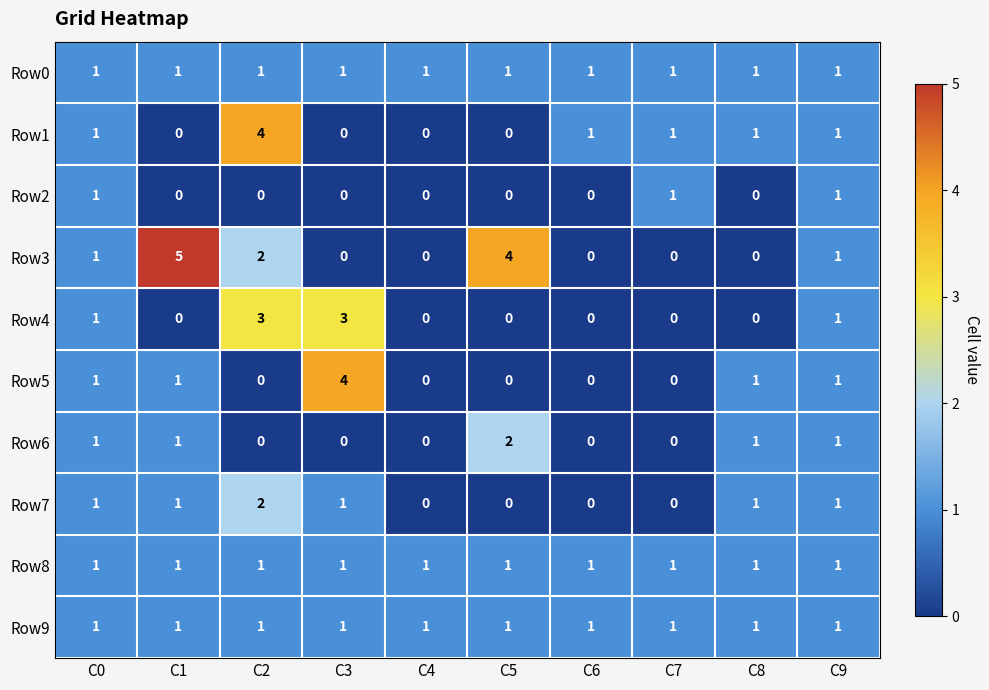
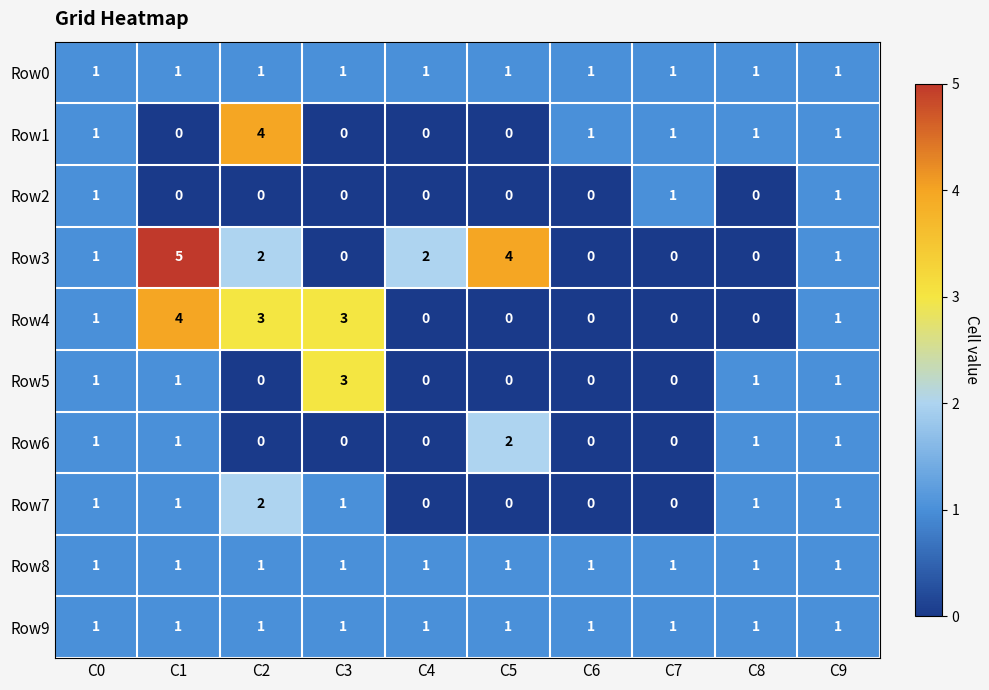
Row3, C4: 0 -> 2
Row4, C1: 0 -> 4
Row5, C3: 4 -> 3
